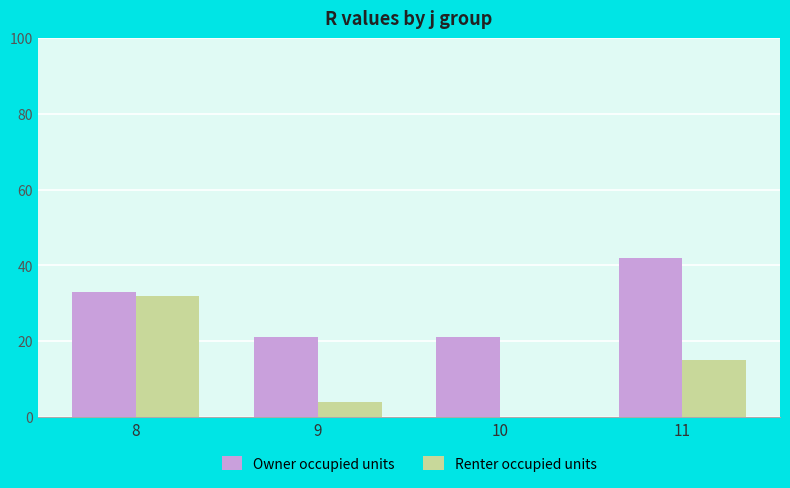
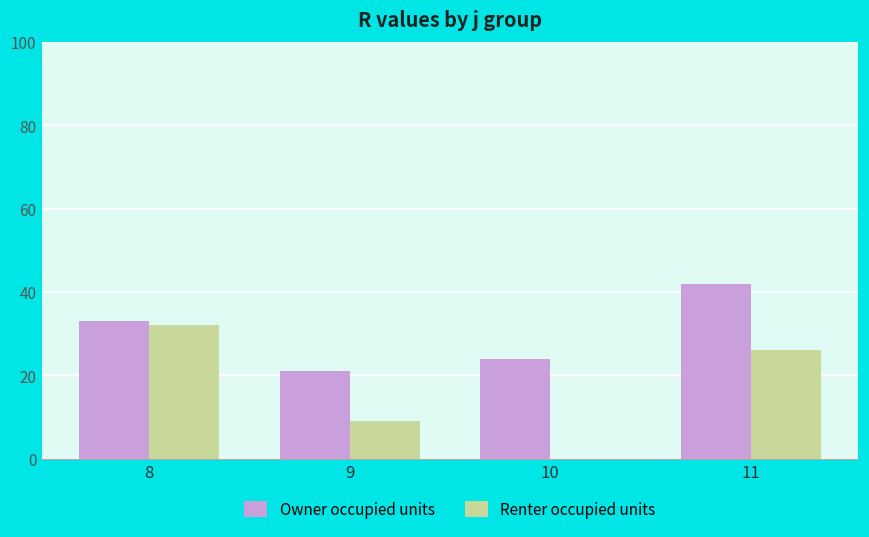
Renter occupied units, 9: 4 -> 9
Owner occupied units, 10: 21 -> 24
Renter occupied units, 11: 15 -> 26
